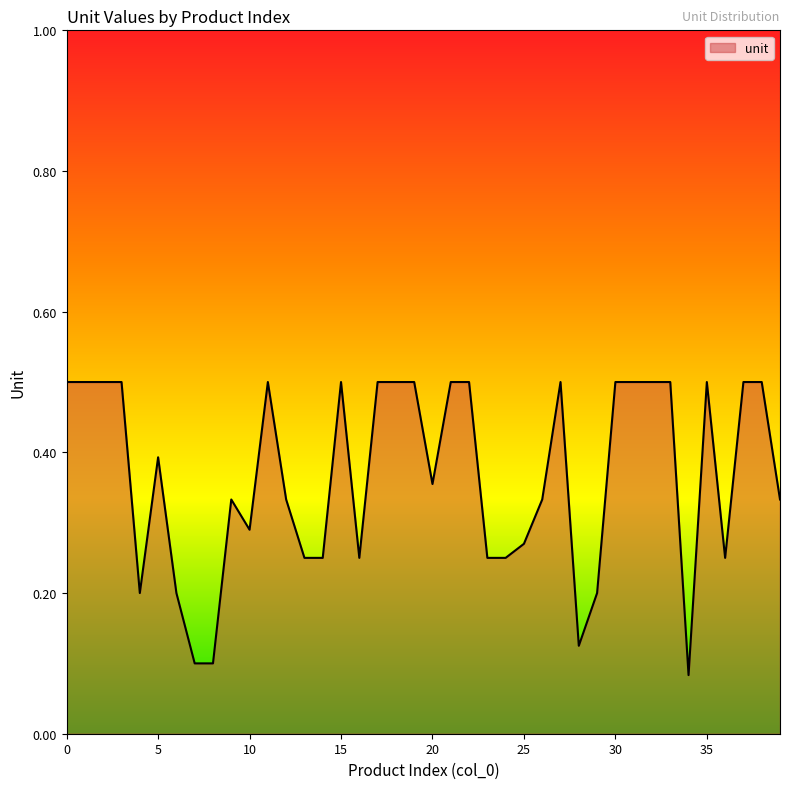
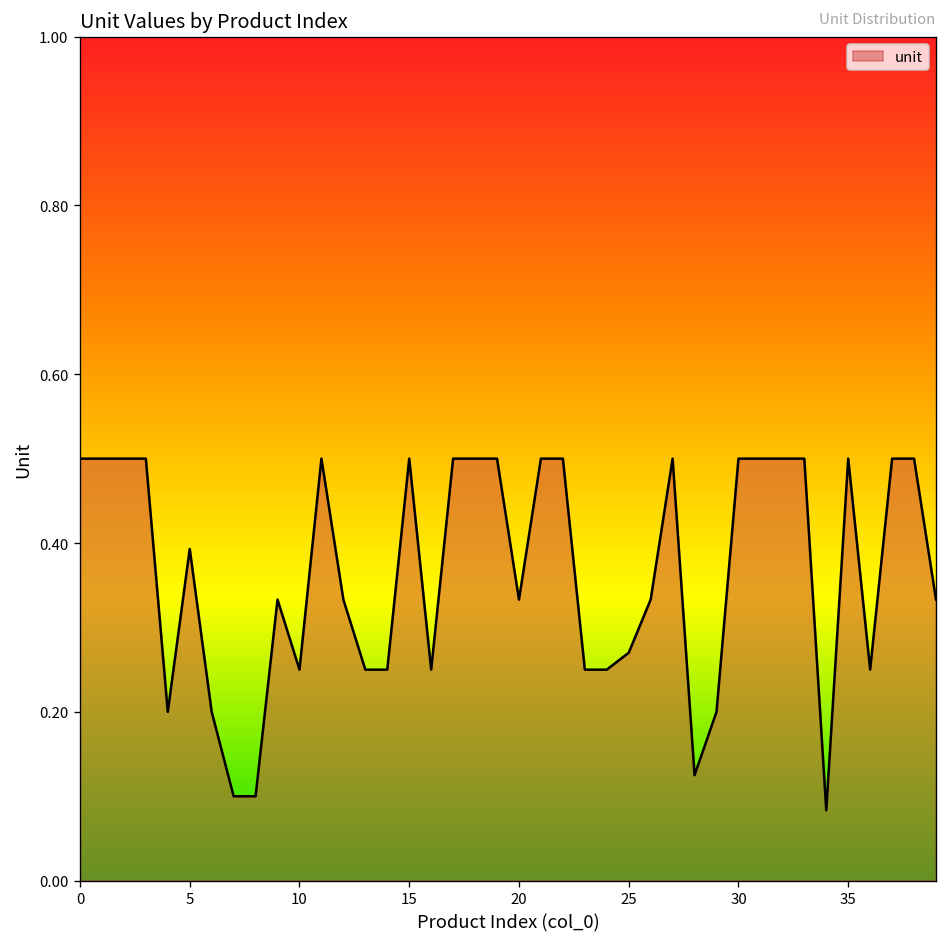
10: 0.29 -> 0.25
20: 0.36 -> 0.33
